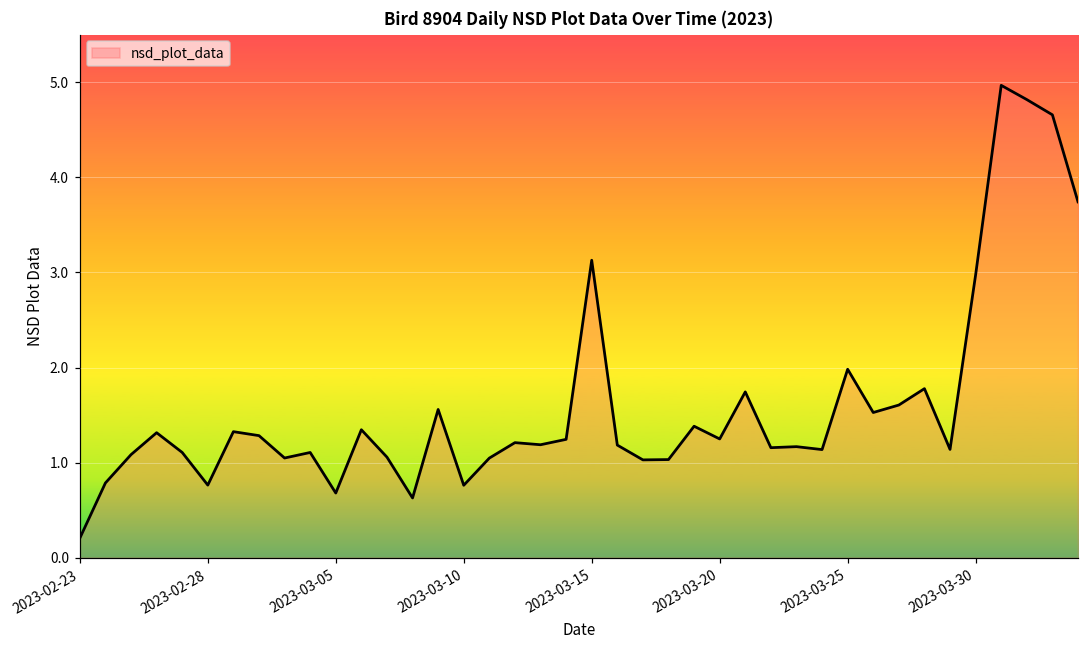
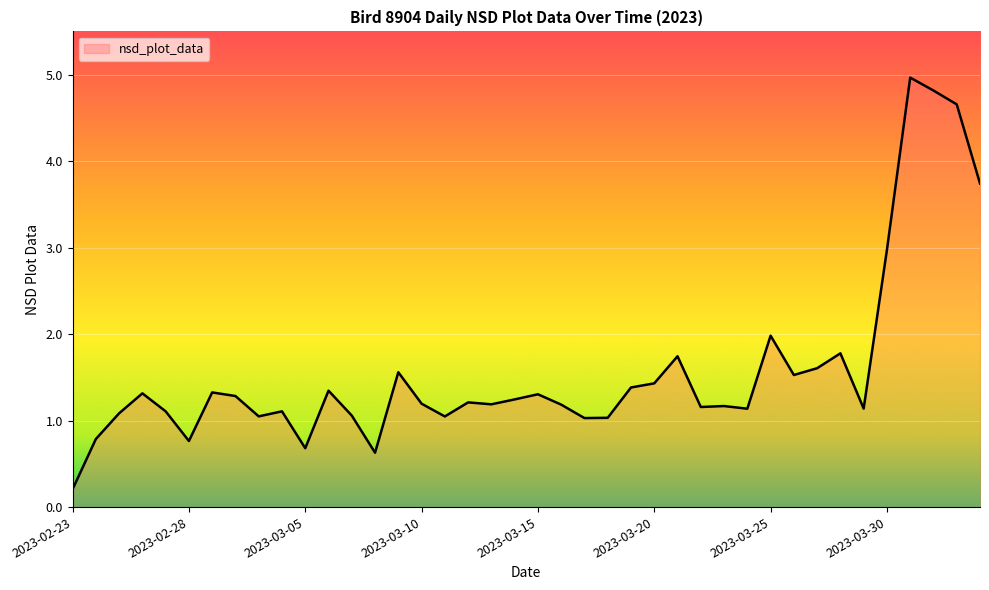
2023-03-10: 0.8 -> 1.2
2023-03-15: 3.1 -> 1.3
2023-03-20: 1.2 -> 1.4
